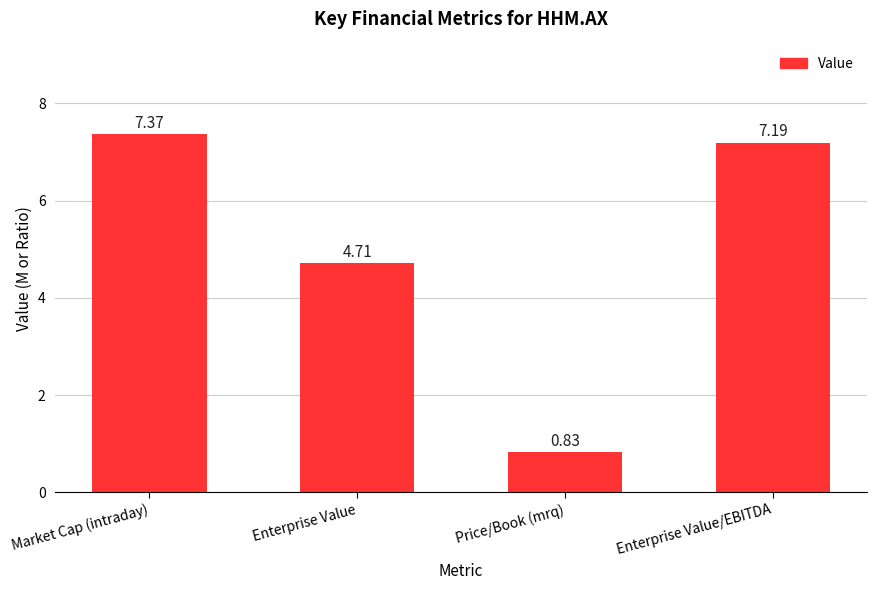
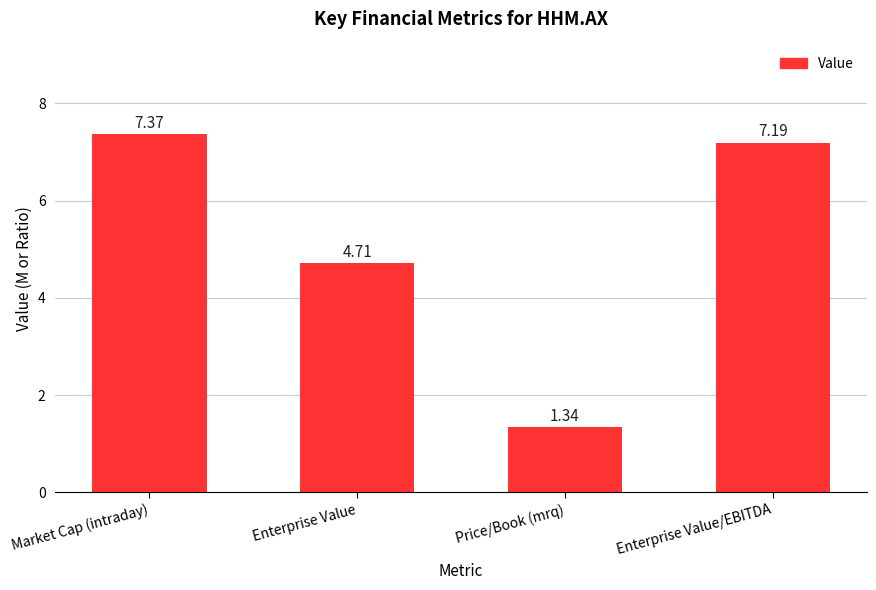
Price/Book (mrq): 0.83 -> 1.34
